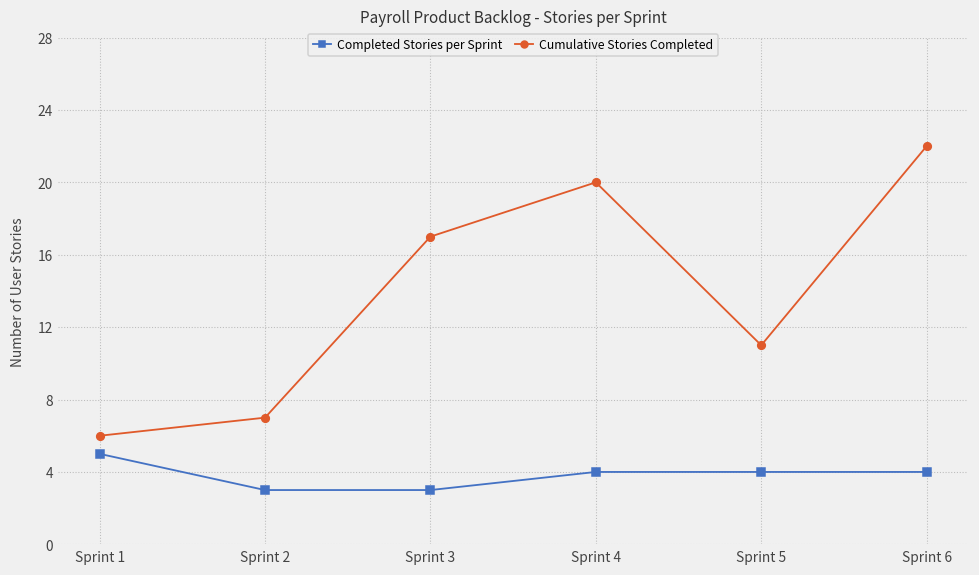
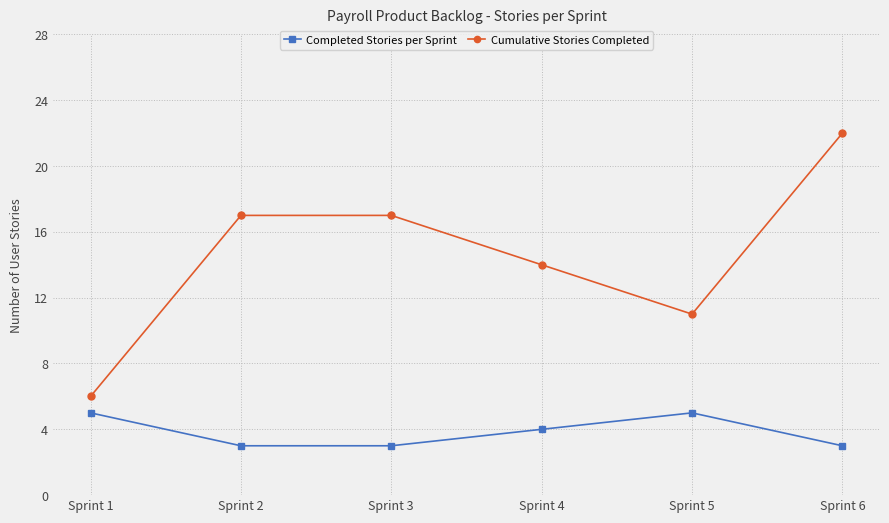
Cumulative Stories Completed, Sprint 2: 7 -> 17
Cumulative Stories Completed, Sprint 4: 20 -> 14
Completed Stories per Sprint, Sprint 5: 4 -> 5
Completed Stories per Sprint, Sprint 6: 4 -> 3
